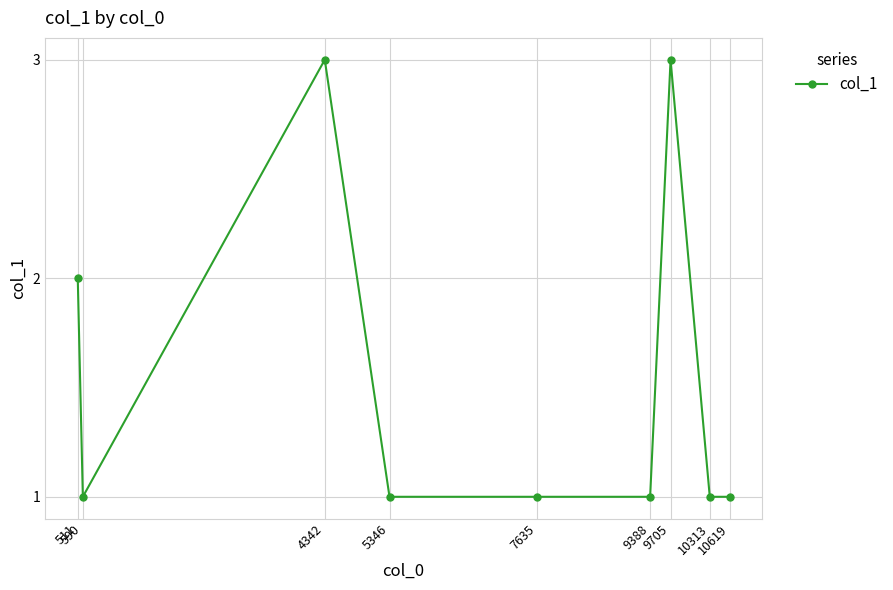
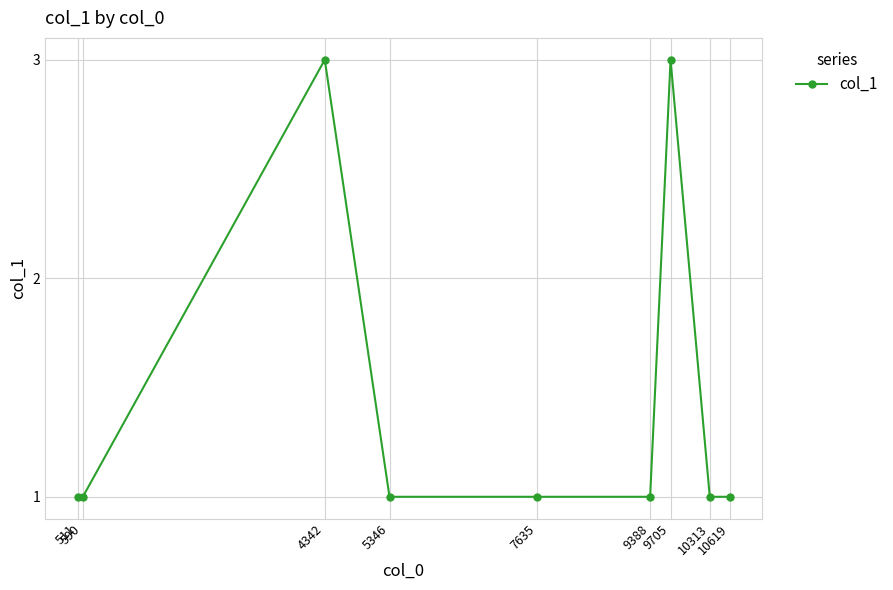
511: 2 -> 1
